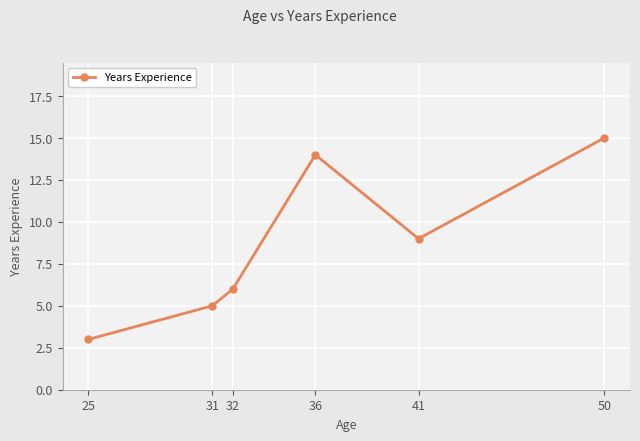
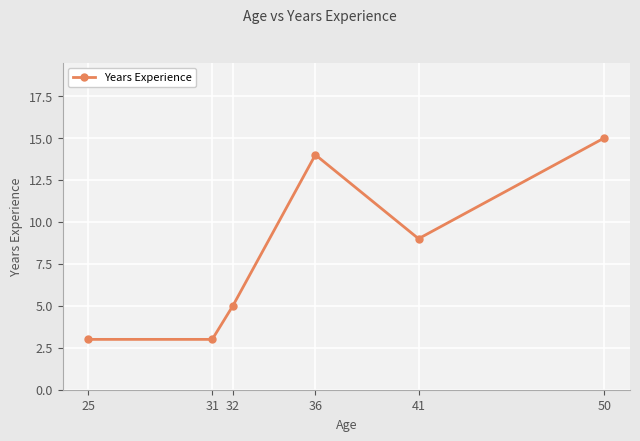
31: 5 -> 3
32: 6 -> 5
